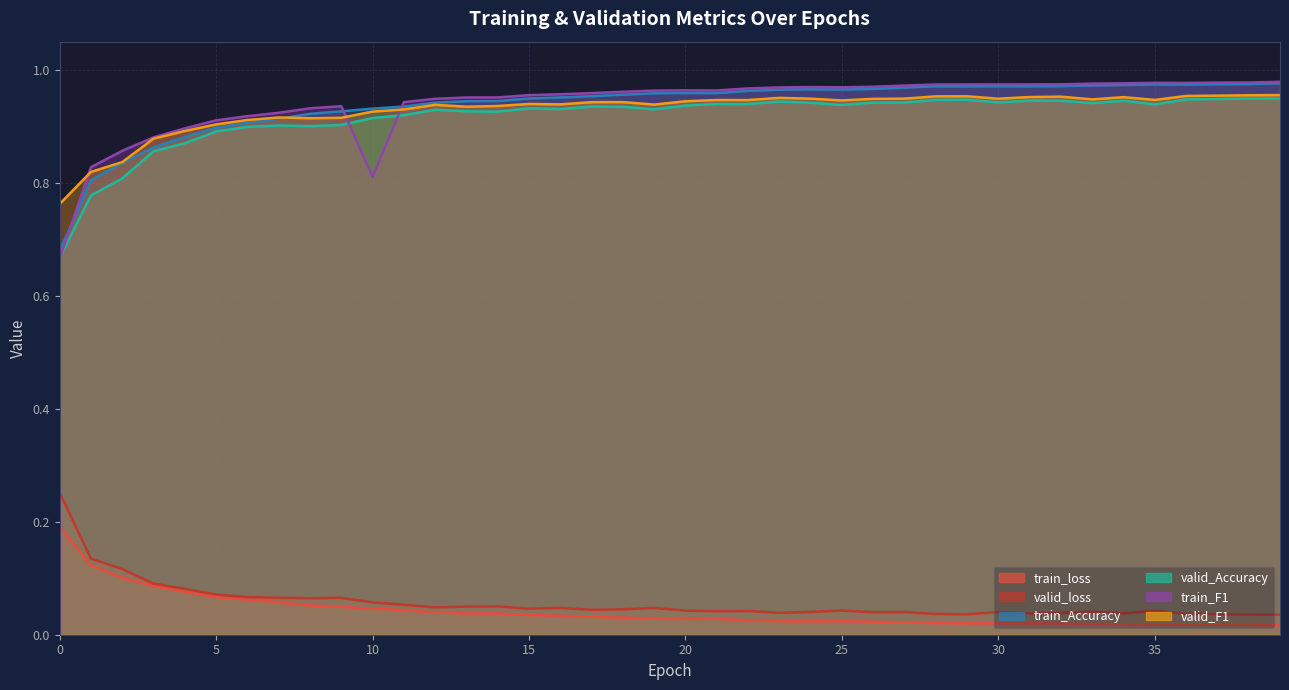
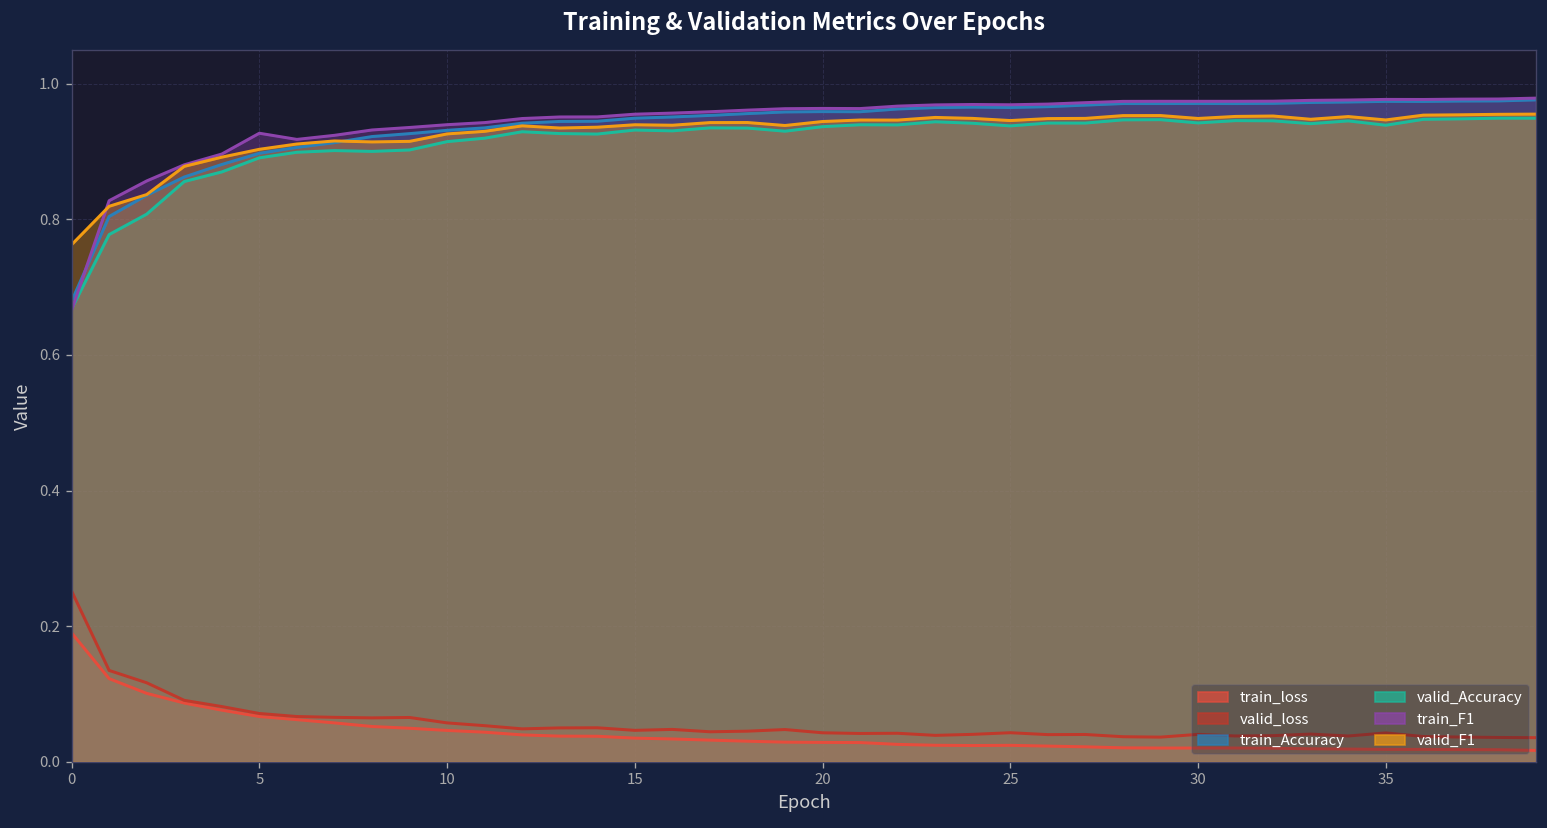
train_F1, 5: 0.91 -> 0.93
train_F1, 10: 0.81 -> 0.94
